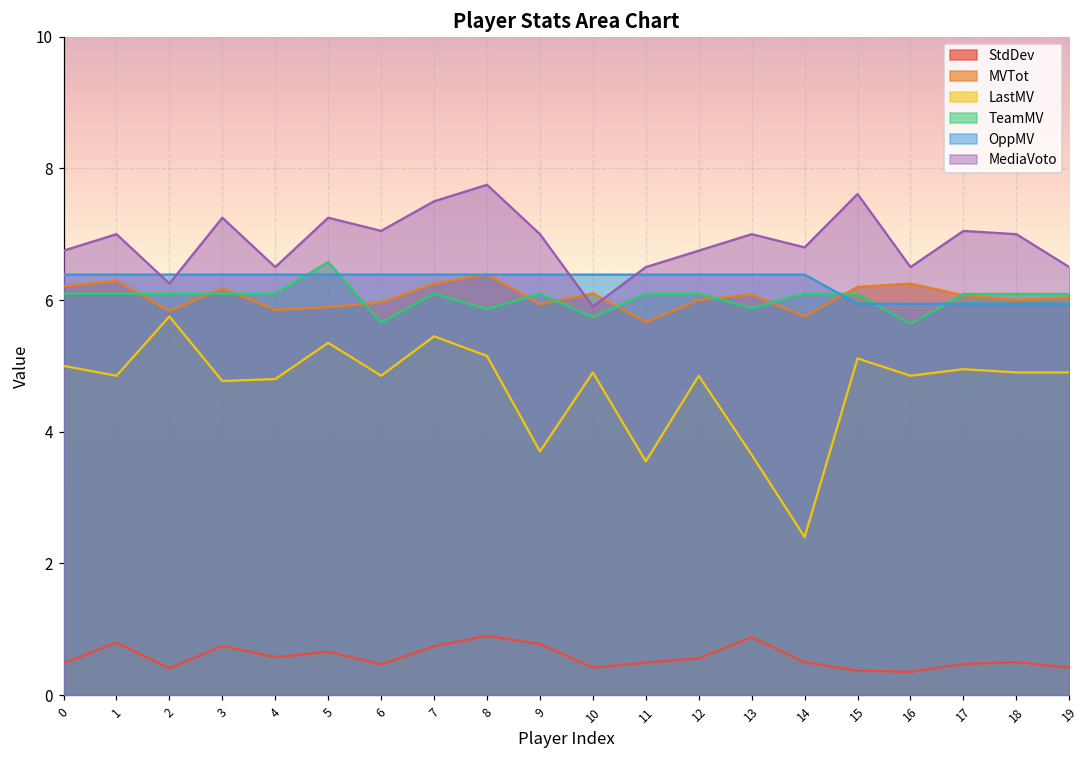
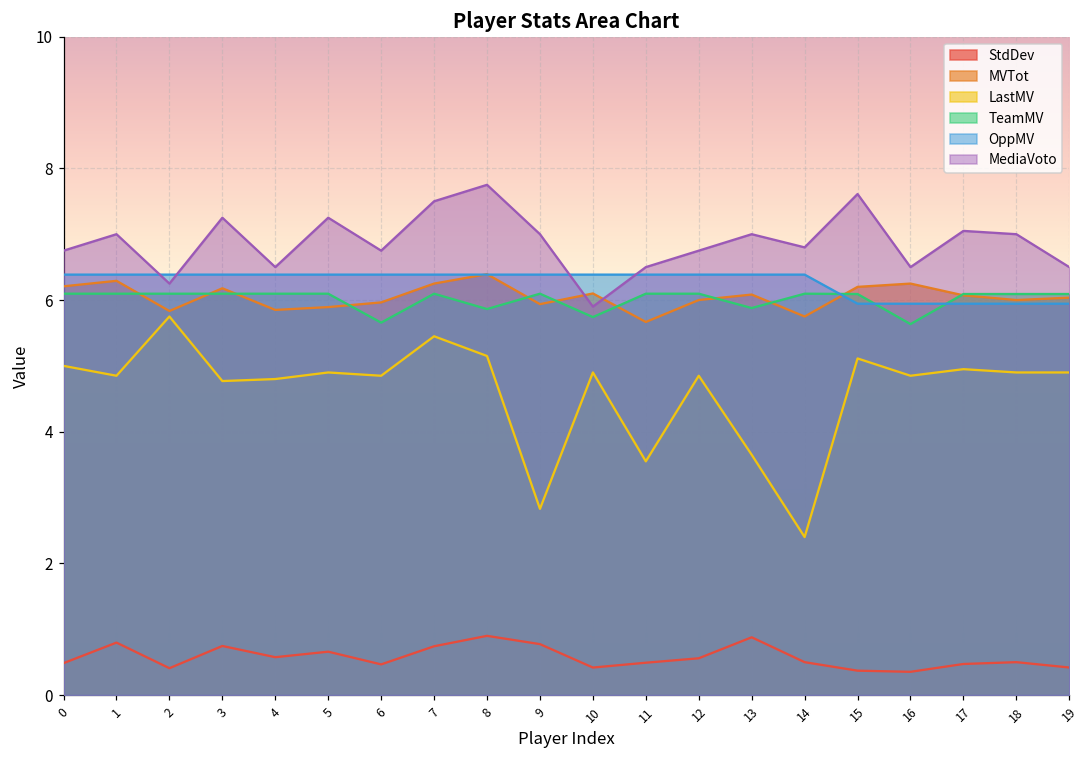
LastMV, 5: 5.4 -> 4.9
TeamMV, 5: 6.6 -> 6.1
MediaVoto, 6: 7.1 -> 6.8
LastMV, 9: 3.7 -> 2.8
